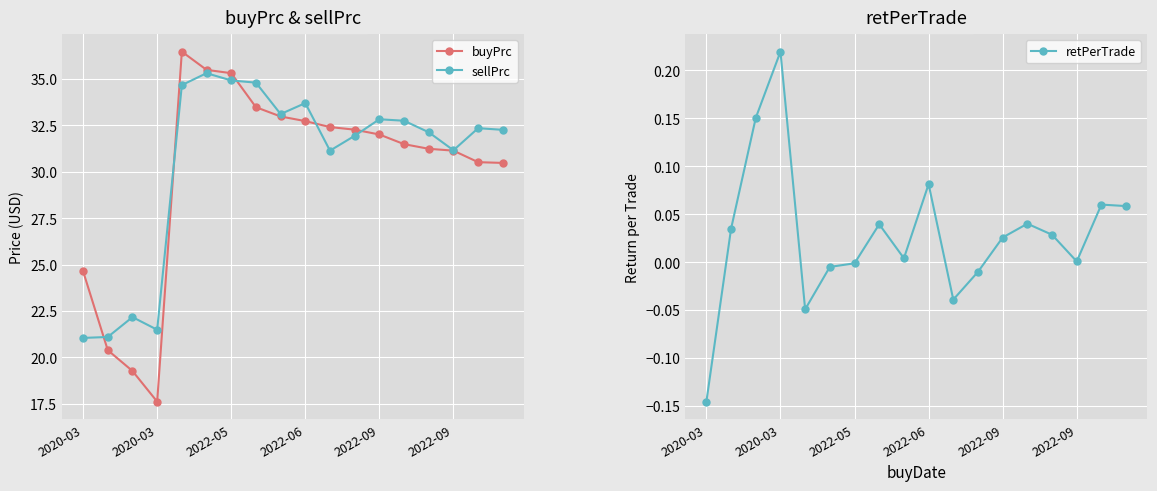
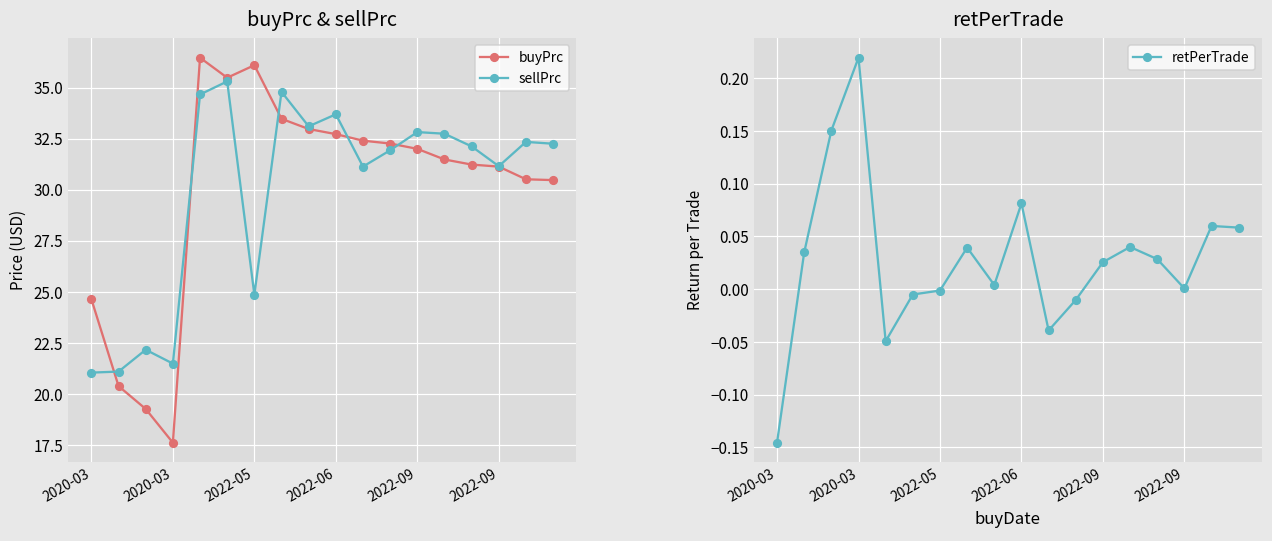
buyPrc & sellPrc, buyPrc, 2022-05: 35.3 -> 36.1
buyPrc & sellPrc, sellPrc, 2022-05: 34.9 -> 24.9
